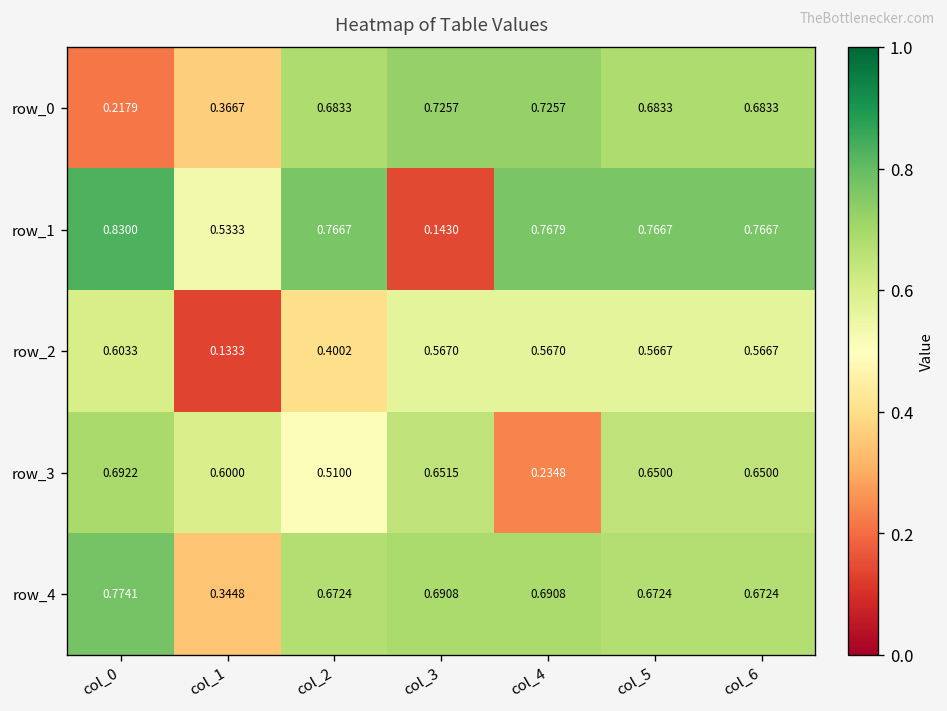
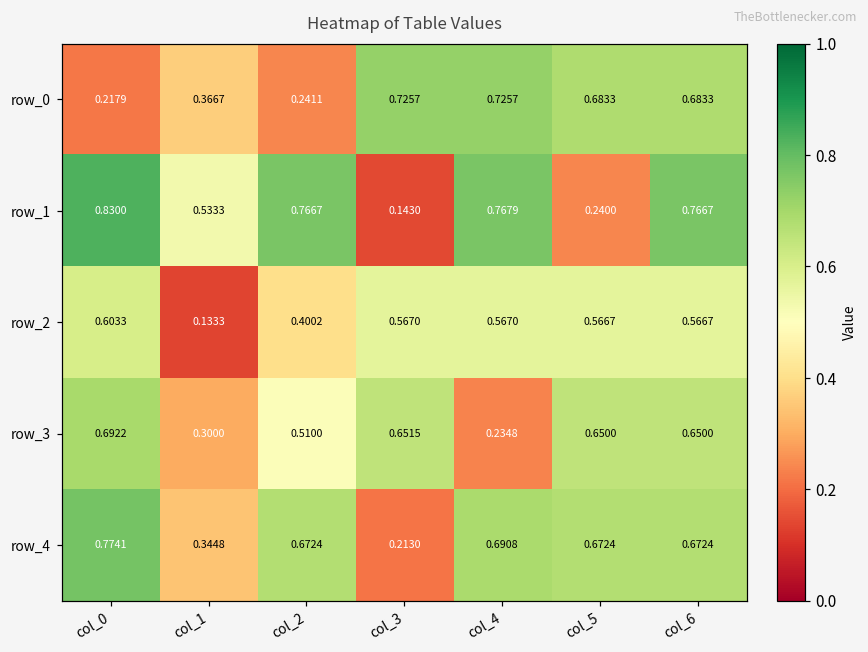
row_0, col_2: 0.6833 -> 0.2411
row_1, col_5: 0.7667 -> 0.2400
row_3, col_1: 0.6000 -> 0.3000
row_4, col_3: 0.6908 -> 0.2130
